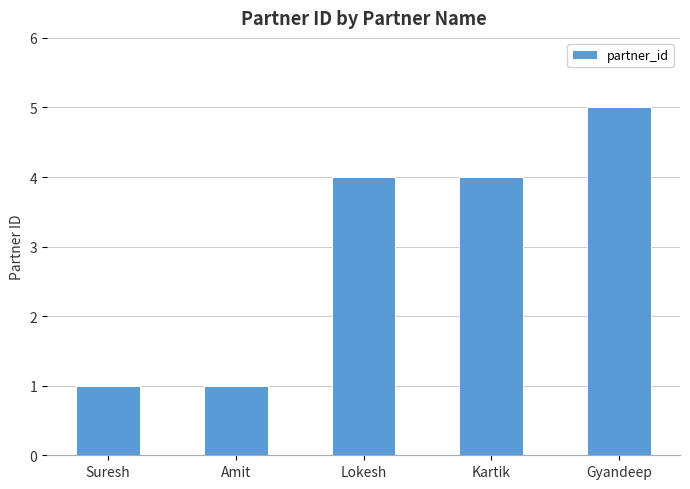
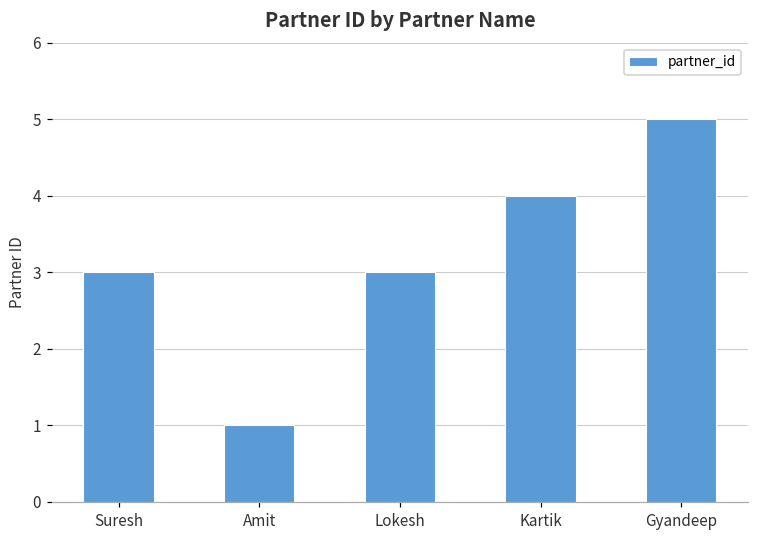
Suresh: 1 -> 3
Lokesh: 4 -> 3
